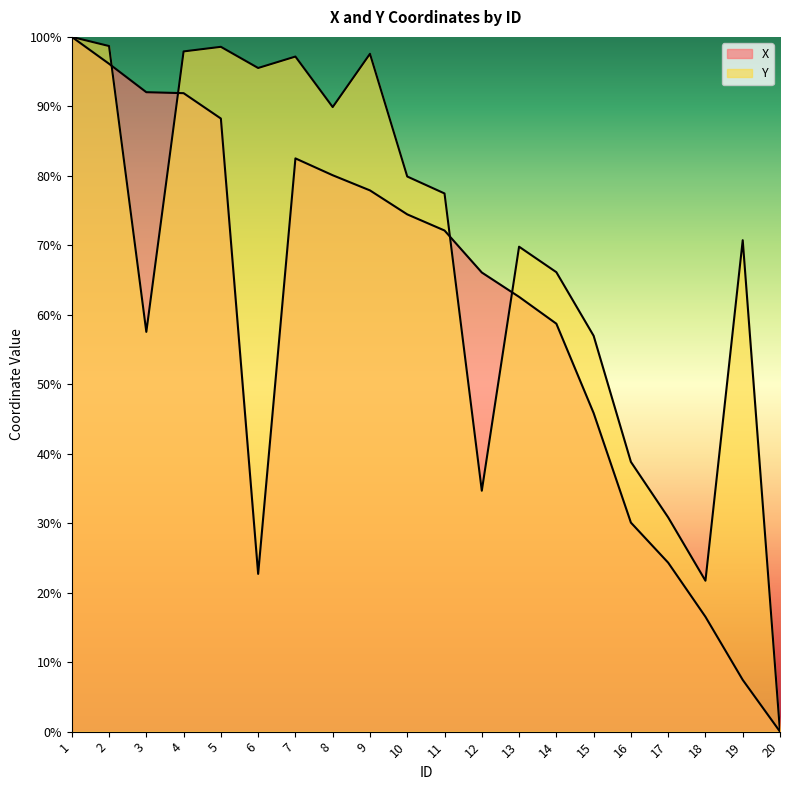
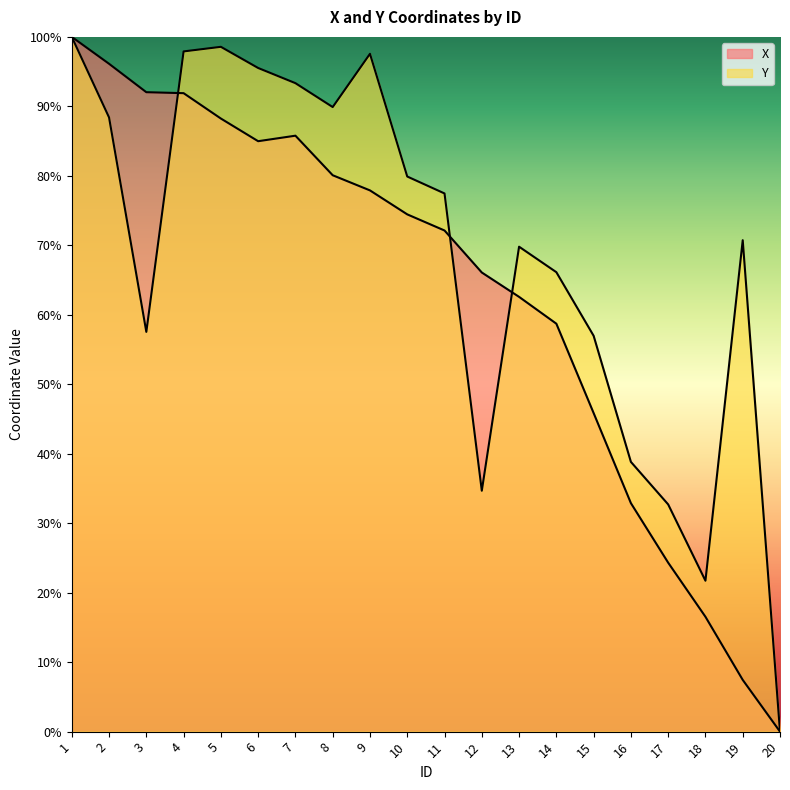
Y, 2: 99% -> 88%
X, 6: 23% -> 85%
X, 7: 83% -> 86%
Y, 7: 97% -> 93%
X, 16: 30% -> 33%
Y, 17: 31% -> 33%
